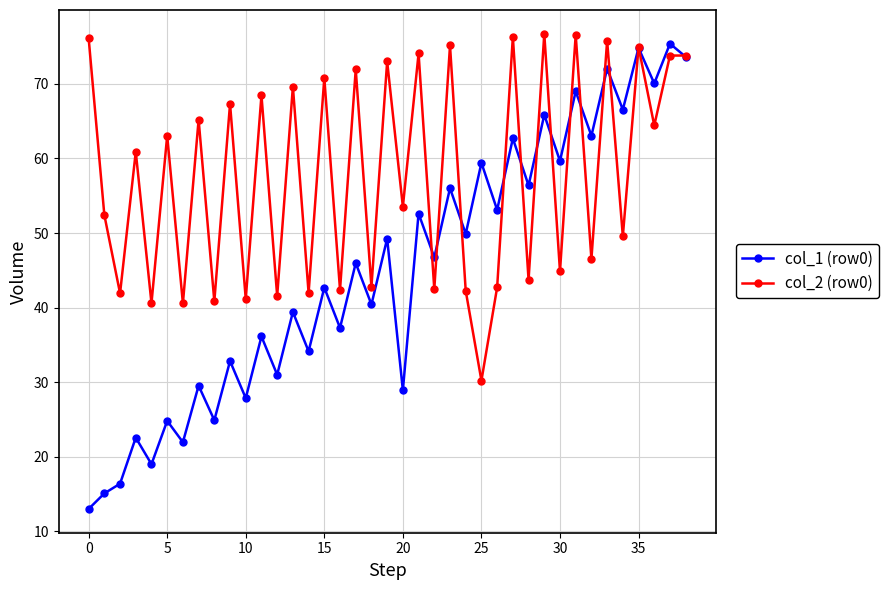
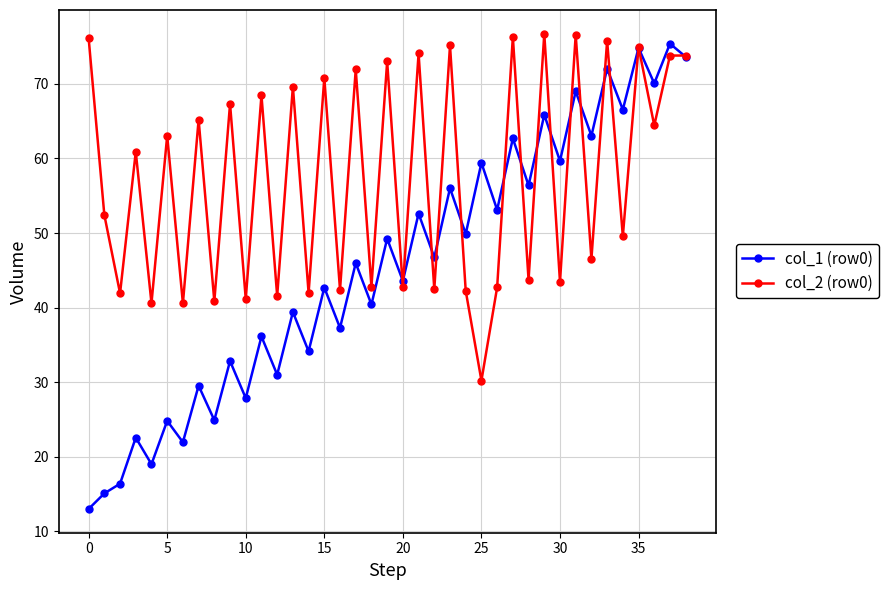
col_1 (row0), 20: 29 -> 44
col_2 (row0), 20: 54 -> 43
col_2 (row0), 30: 45 -> 43
